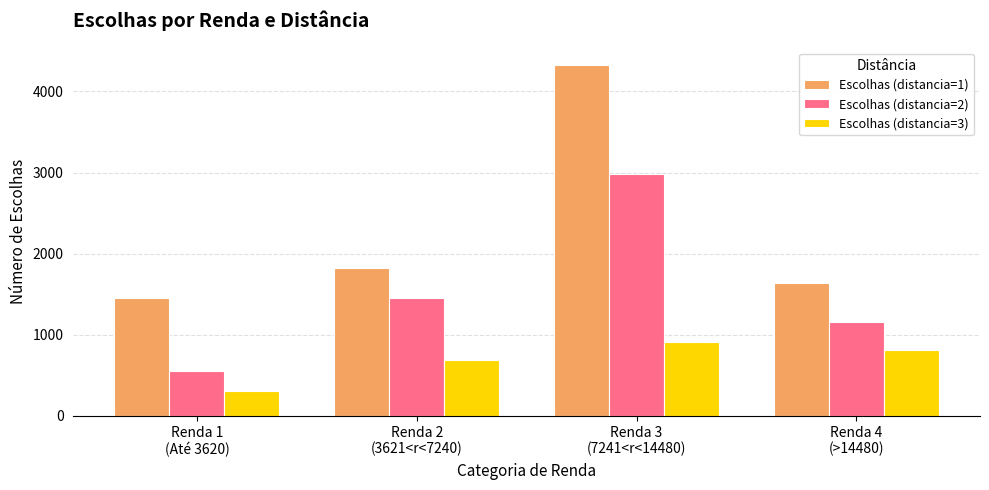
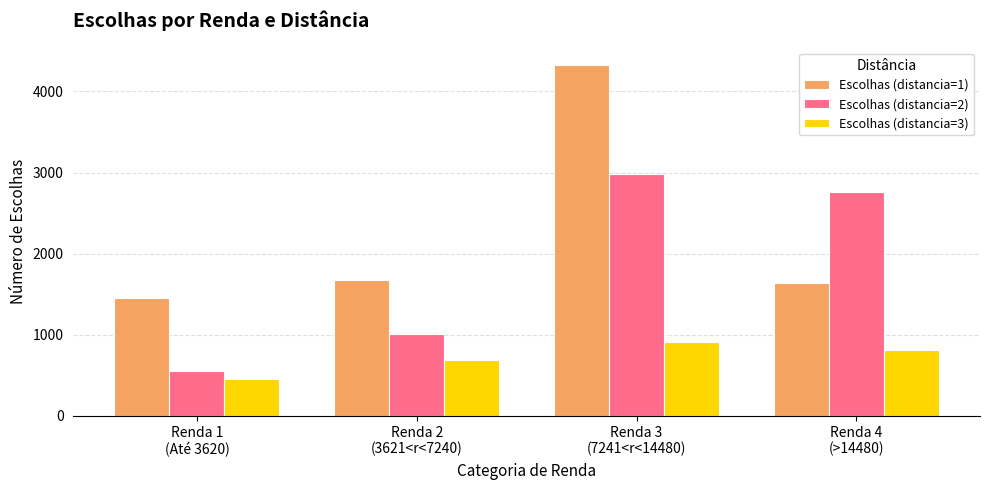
Escolhas (distancia=3), Renda 1 (Até 3620): 300 -> 500
Escolhas (distancia=1), Renda 2 (3621<r<7240): 1800 -> 1700
Escolhas (distancia=2), Renda 2 (3621<r<7240): 1500 -> 1000
Escolhas (distancia=2), Renda 4 (>14480): 1200 -> 2800
